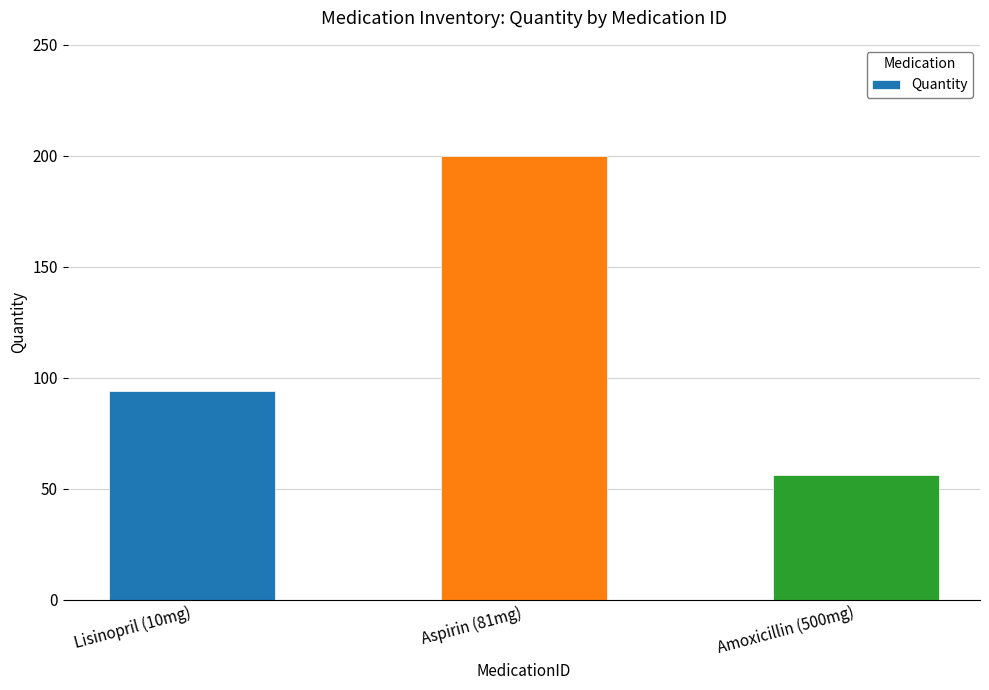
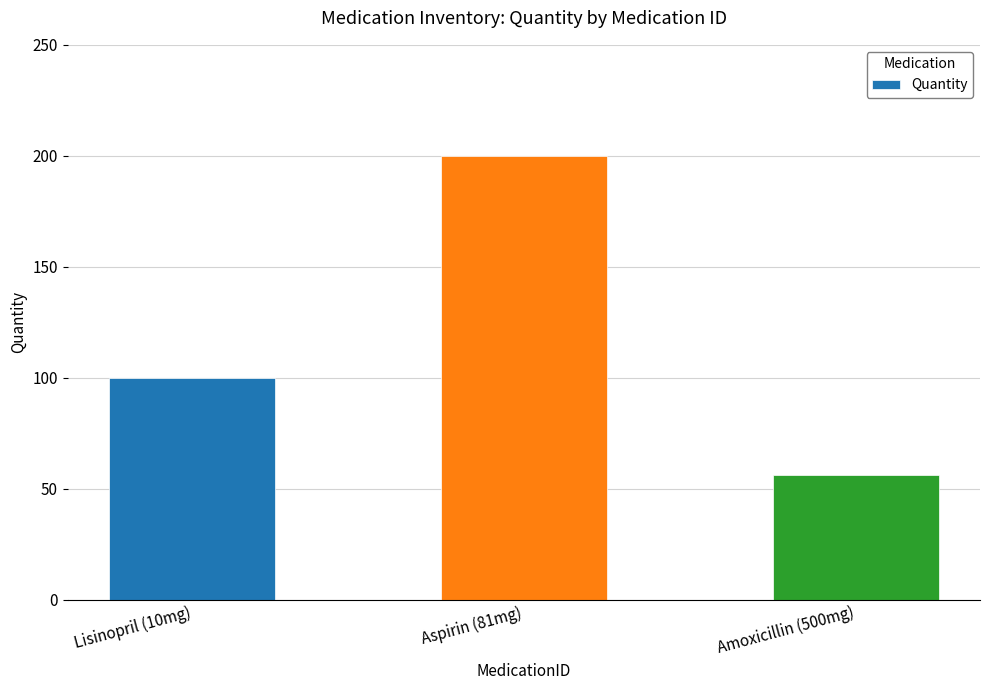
Lisinopril (10mg): 94 -> 100
